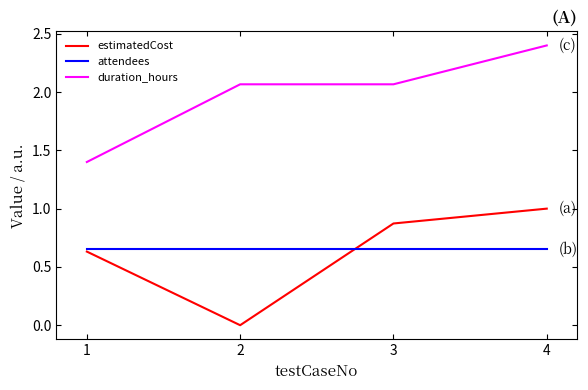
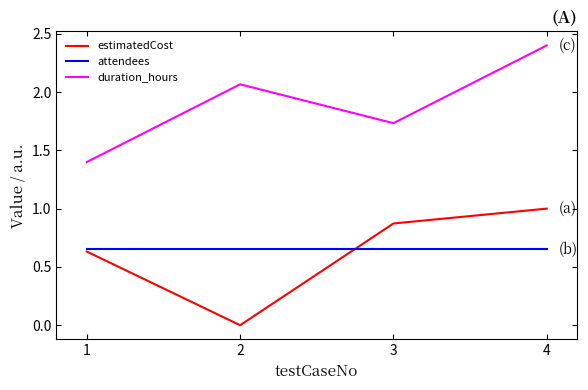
duration_hours, 3: 2.07 -> 1.73
